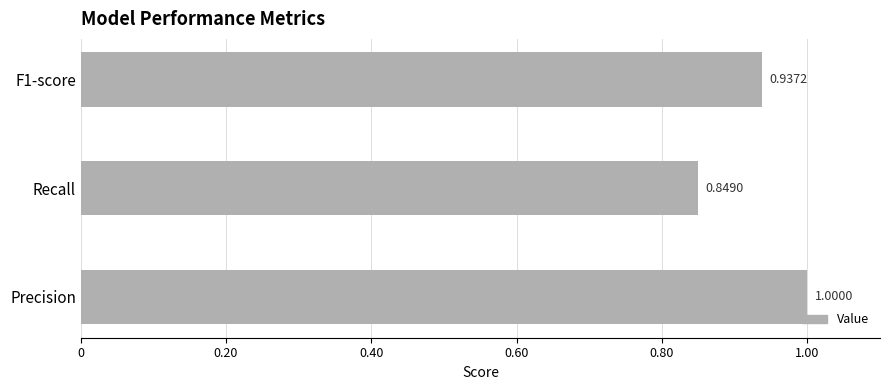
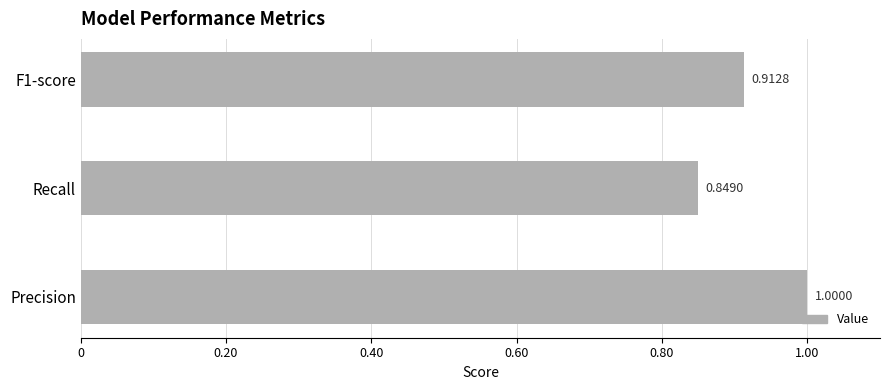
F1-score: 0.9372 -> 0.9128
